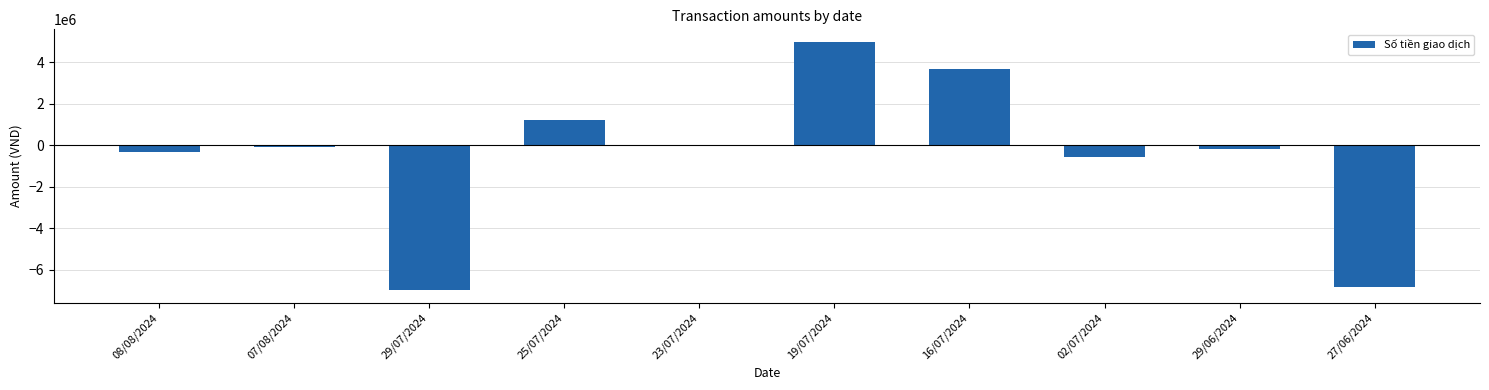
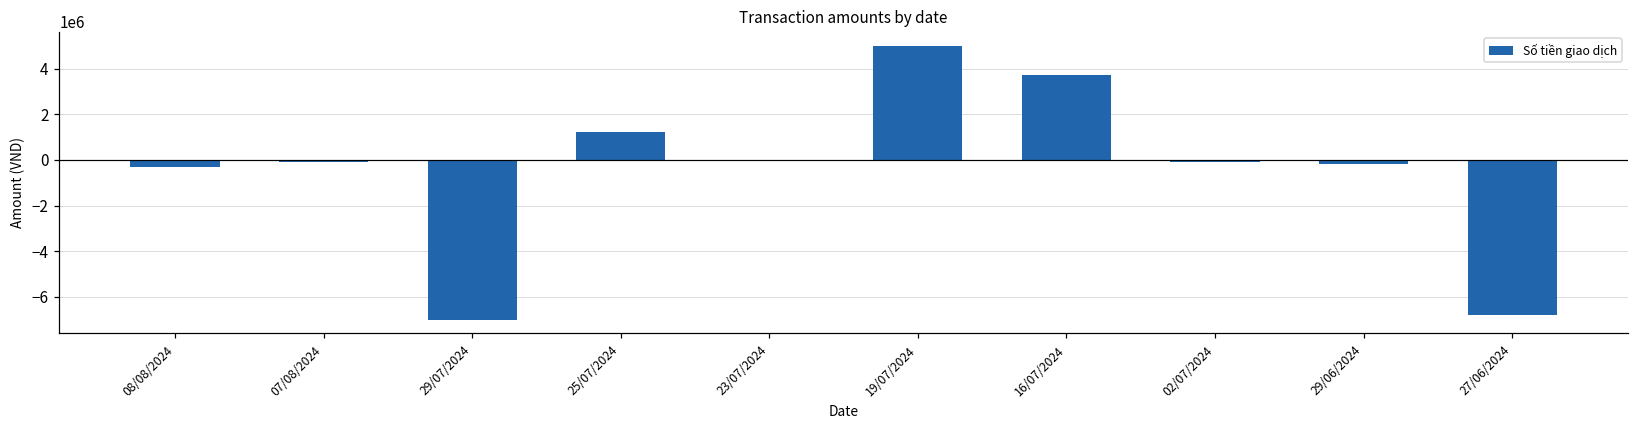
02/07/2024: -600000 -> -100000
